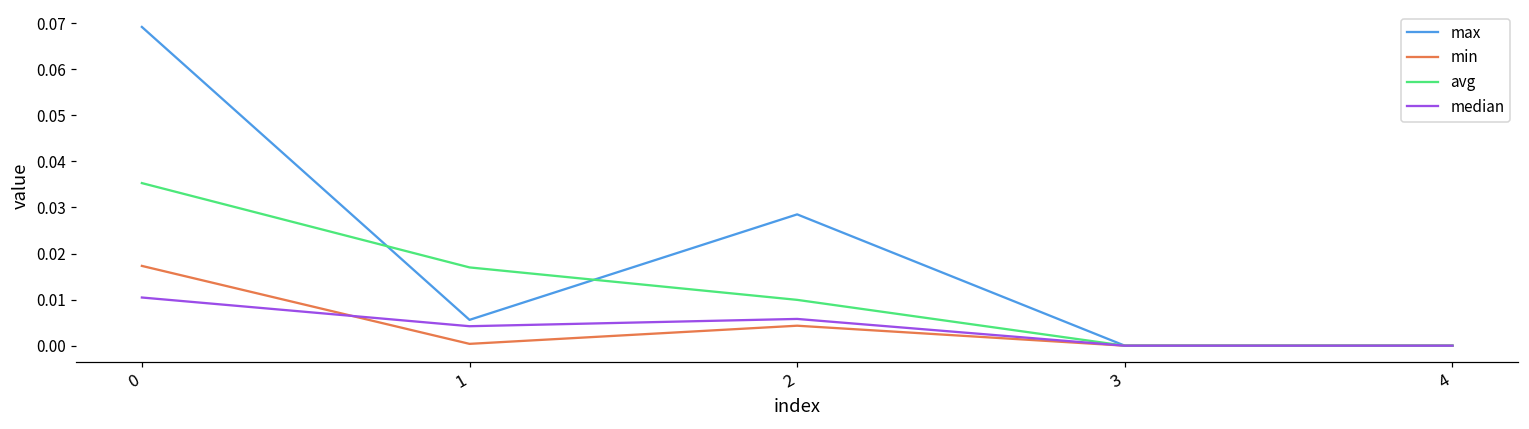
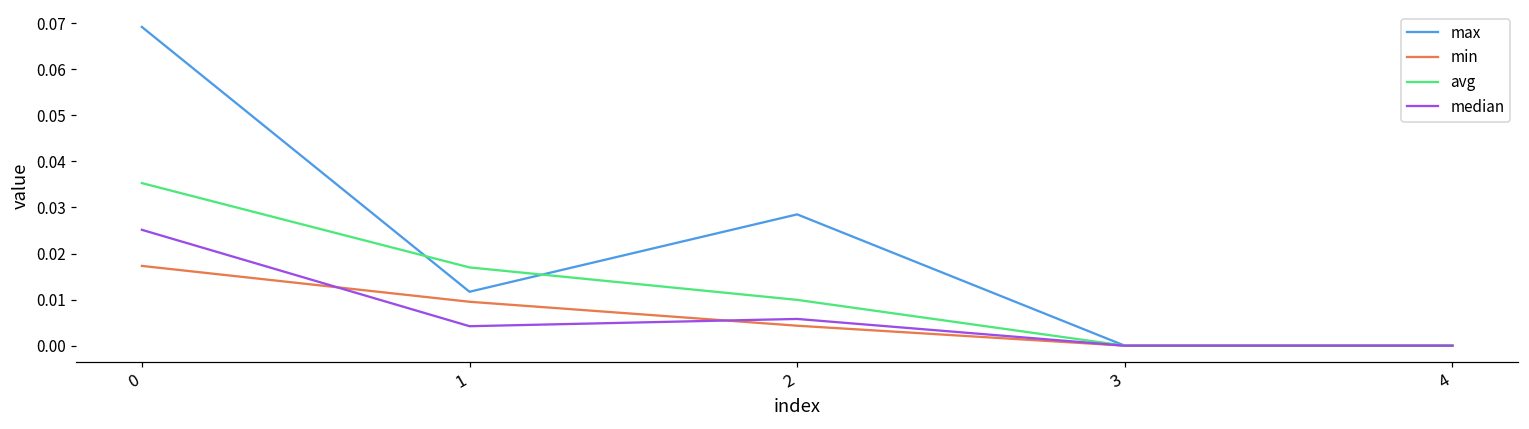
median, 0: 0.010 -> 0.025
max, 1: 0.006 -> 0.012
min, 1: 0.000 -> 0.010
